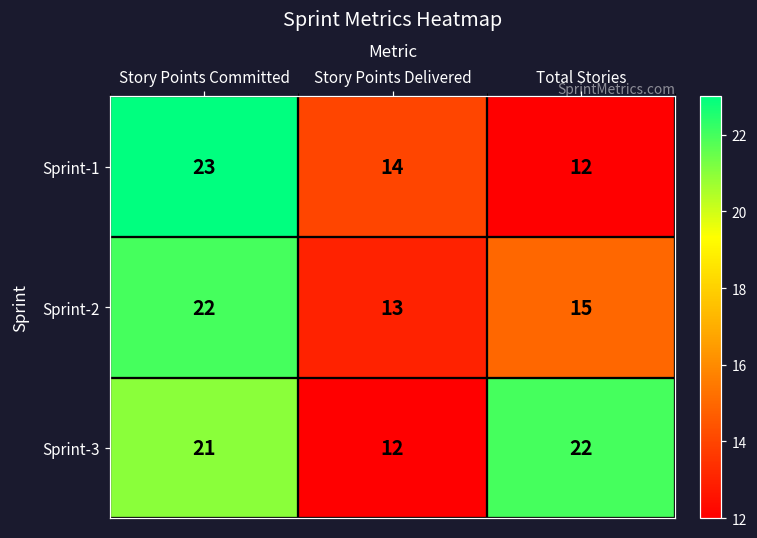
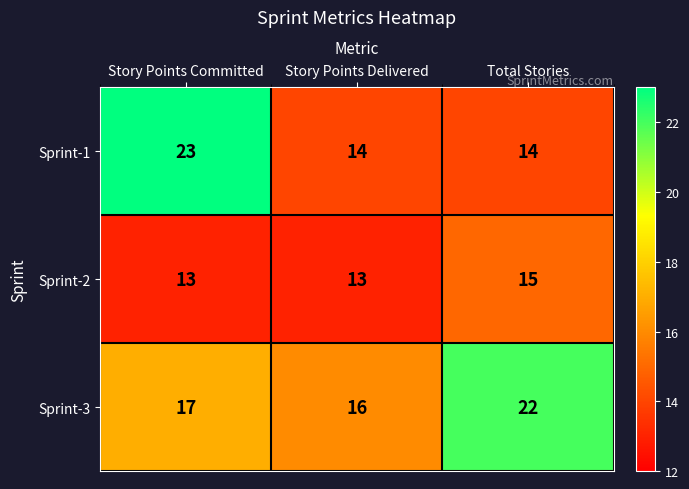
Sprint-1, Total Stories: 12 -> 14
Sprint-2, Story Points Committed: 22 -> 13
Sprint-3, Story Points Committed: 21 -> 17
Sprint-3, Story Points Delivered: 12 -> 16
